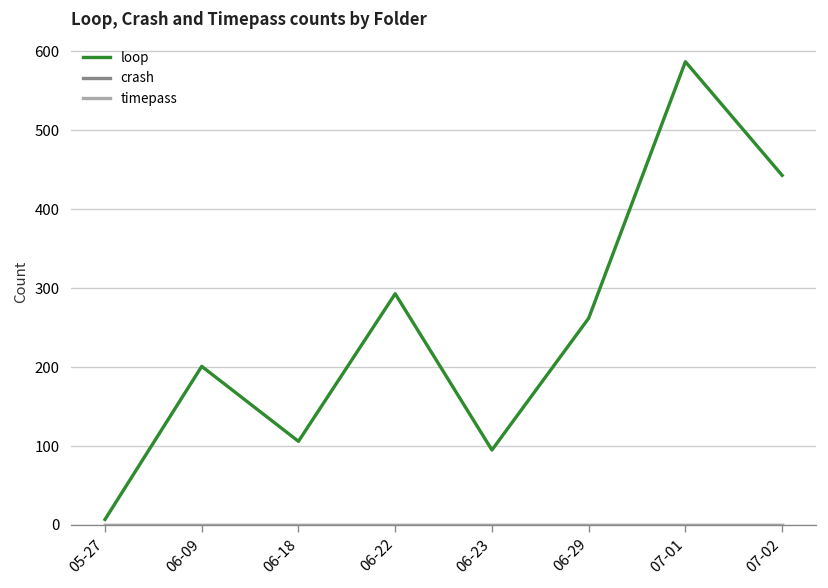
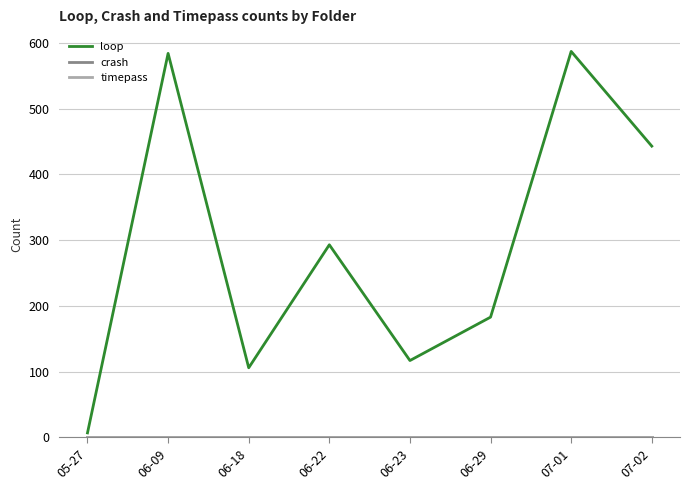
loop, 06-09: 200 -> 580
loop, 06-23: 100 -> 120
loop, 06-29: 260 -> 180
